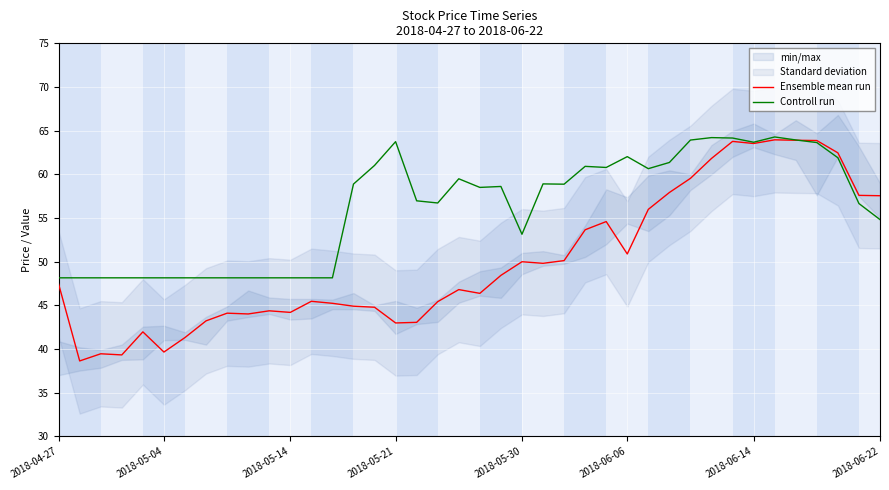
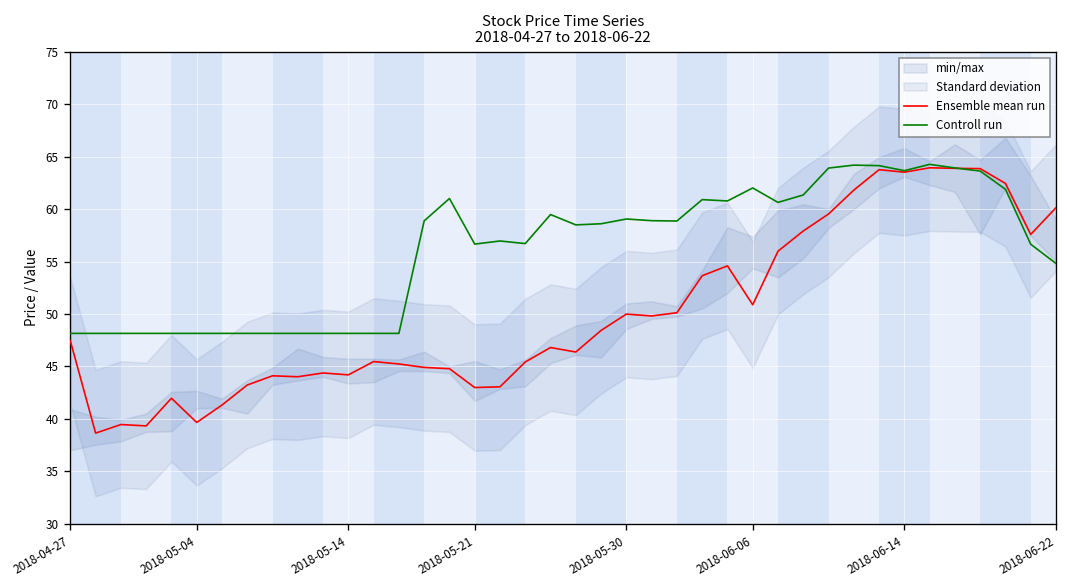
Controll run, 2018-05-21: 64 -> 57
Controll run, 2018-05-30: 53 -> 59
Ensemble mean run, 2018-06-22: 58 -> 60
